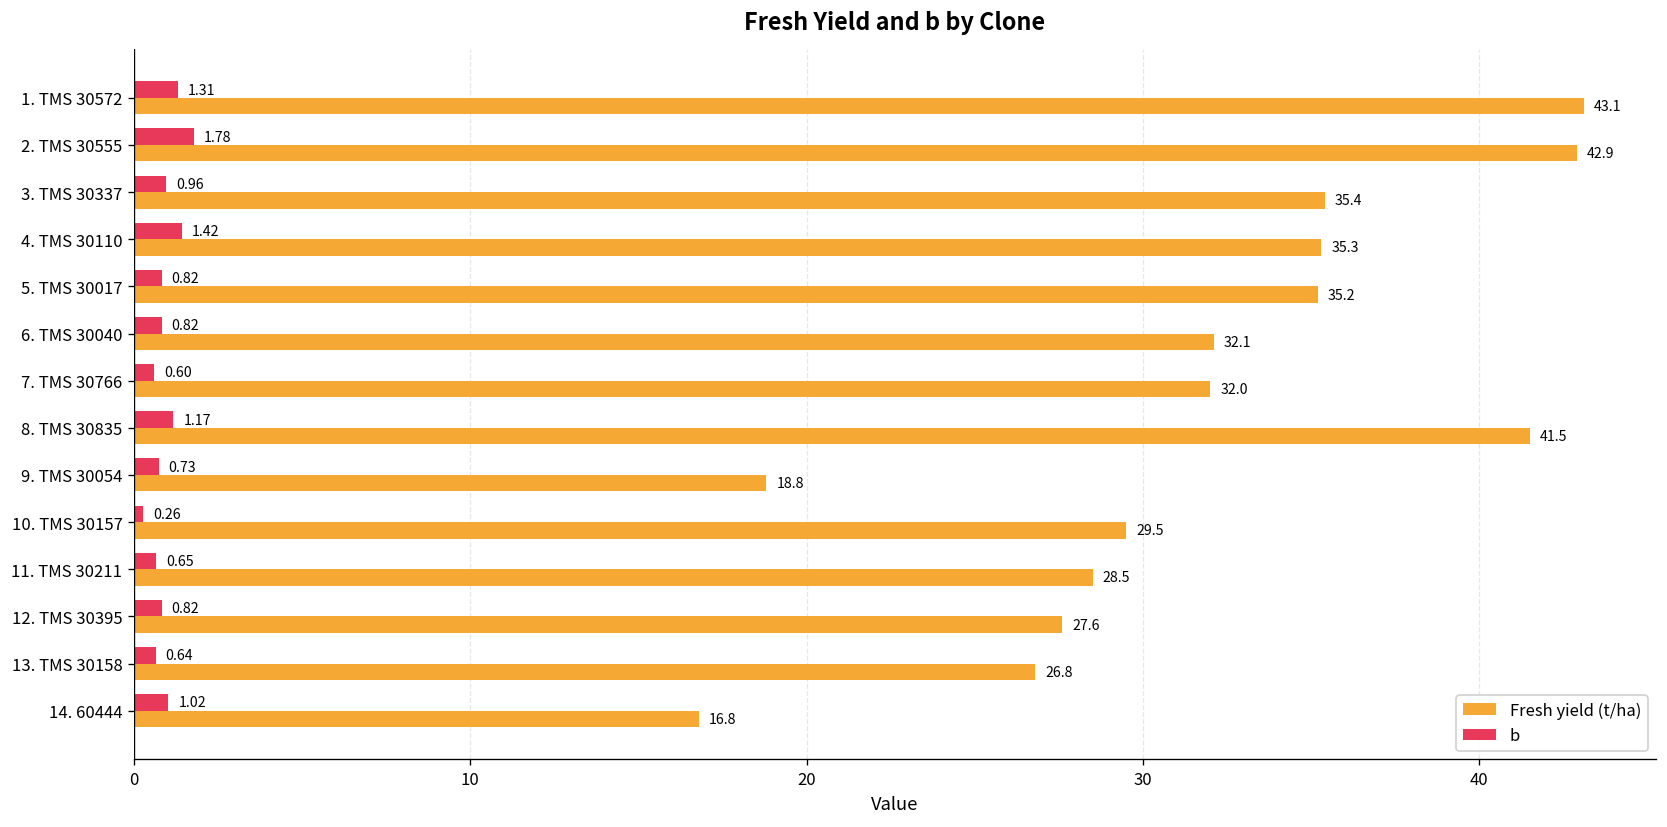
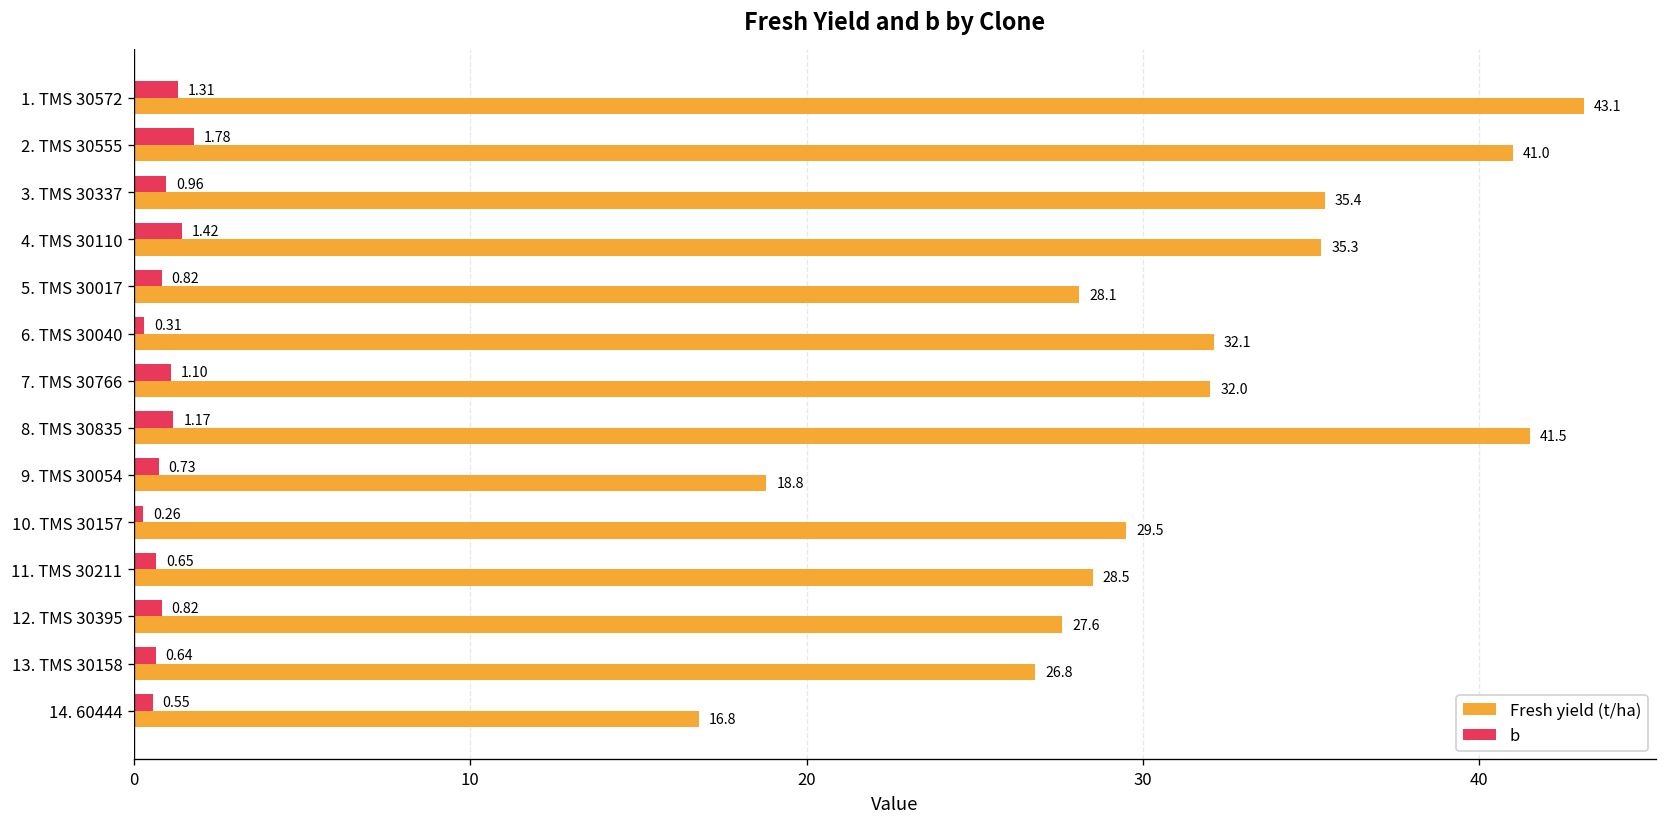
Fresh yield (t/ha), 2. TMS 30555: 42.9 -> 41.0
Fresh yield (t/ha), 5. TMS 30017: 35.2 -> 28.1
b, 6. TMS 30040: 0.82 -> 0.31
b, 7. TMS 30766: 0.60 -> 1.10
b, 14. 60444: 1.02 -> 0.55
